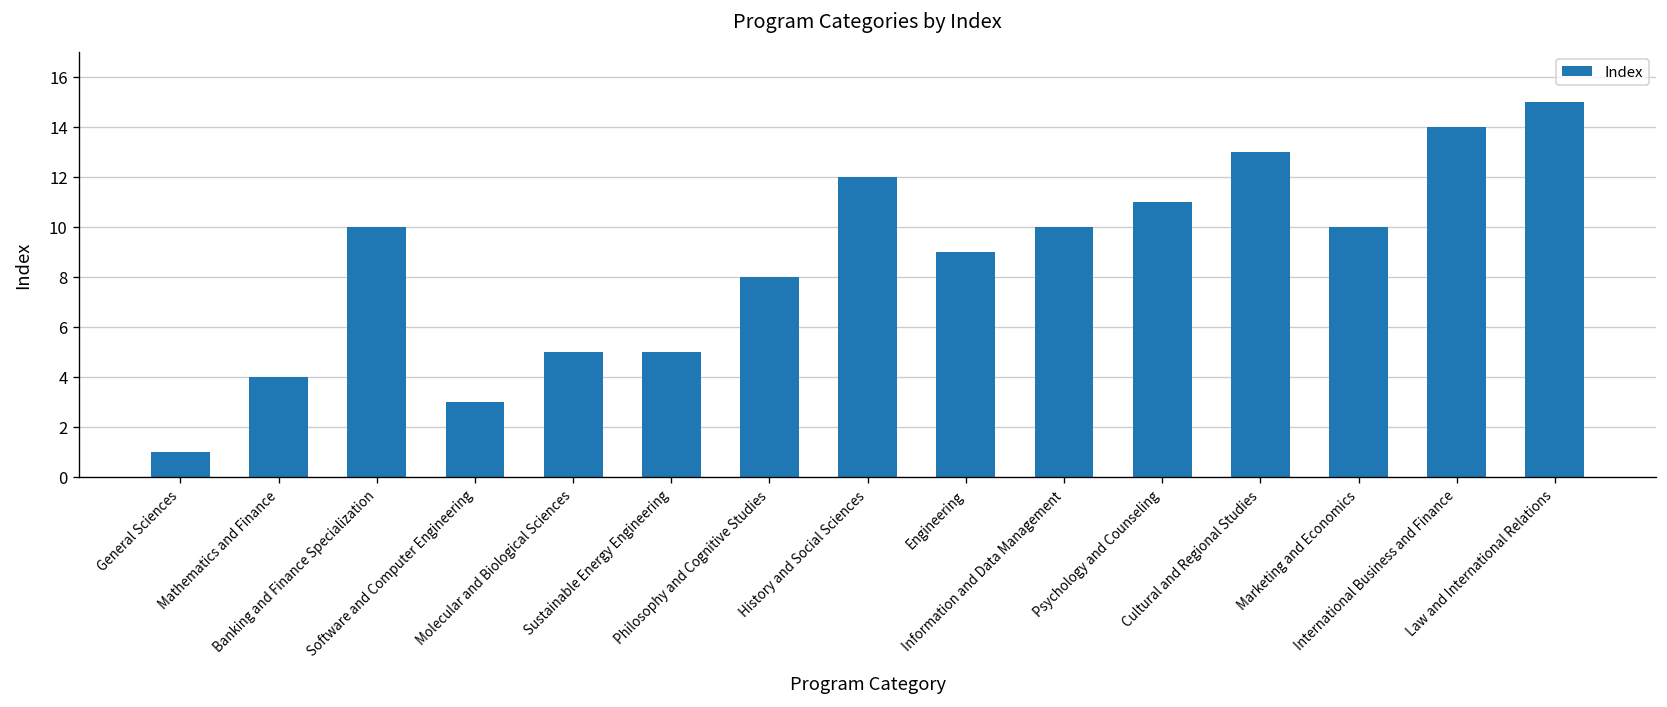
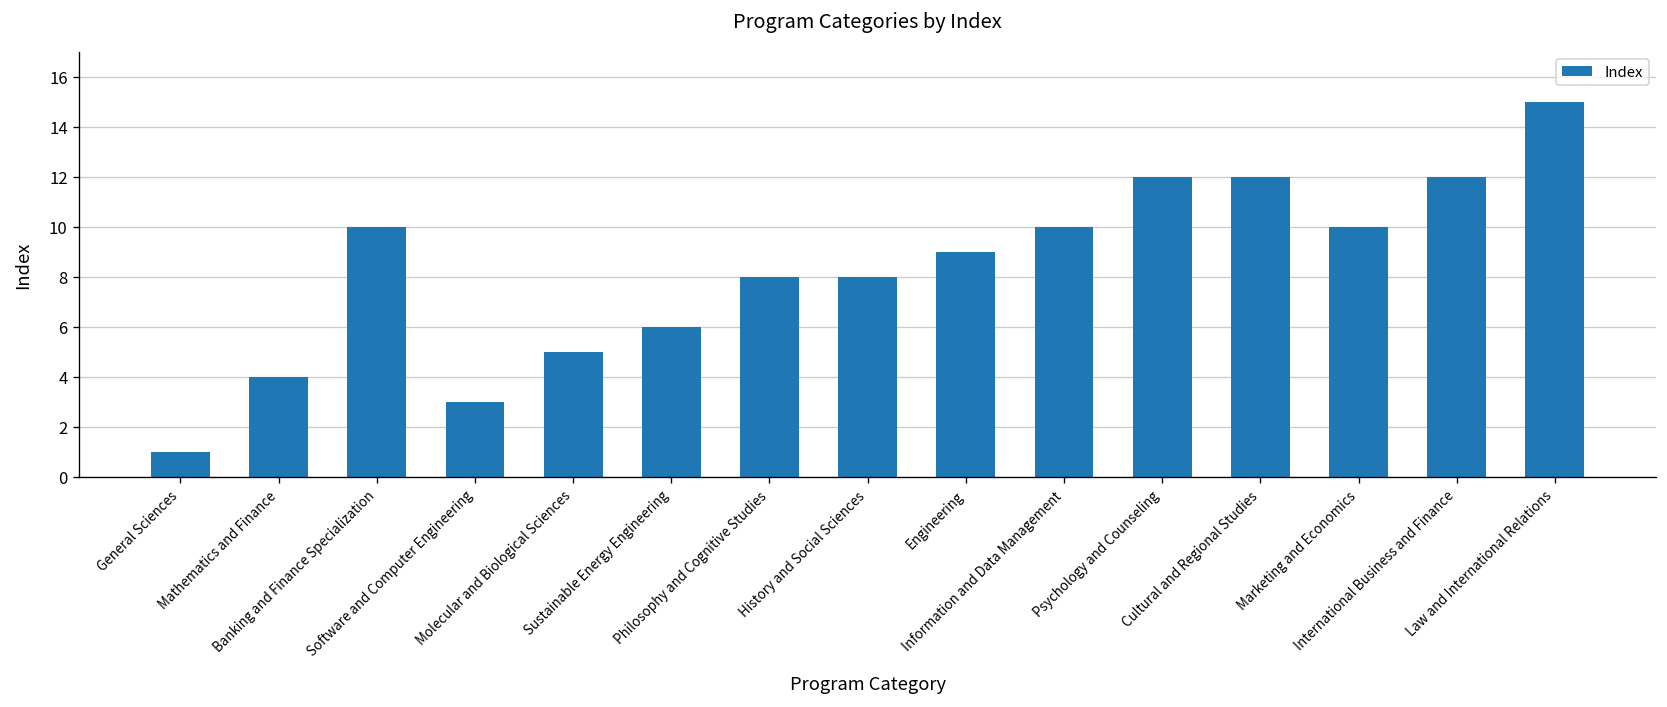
Sustainable Energy Engineering: 5 -> 6
History and Social Sciences: 12 -> 8
Psychology and Counseling: 11 -> 12
Cultural and Regional Studies: 13 -> 12
International Business and Finance: 14 -> 12
